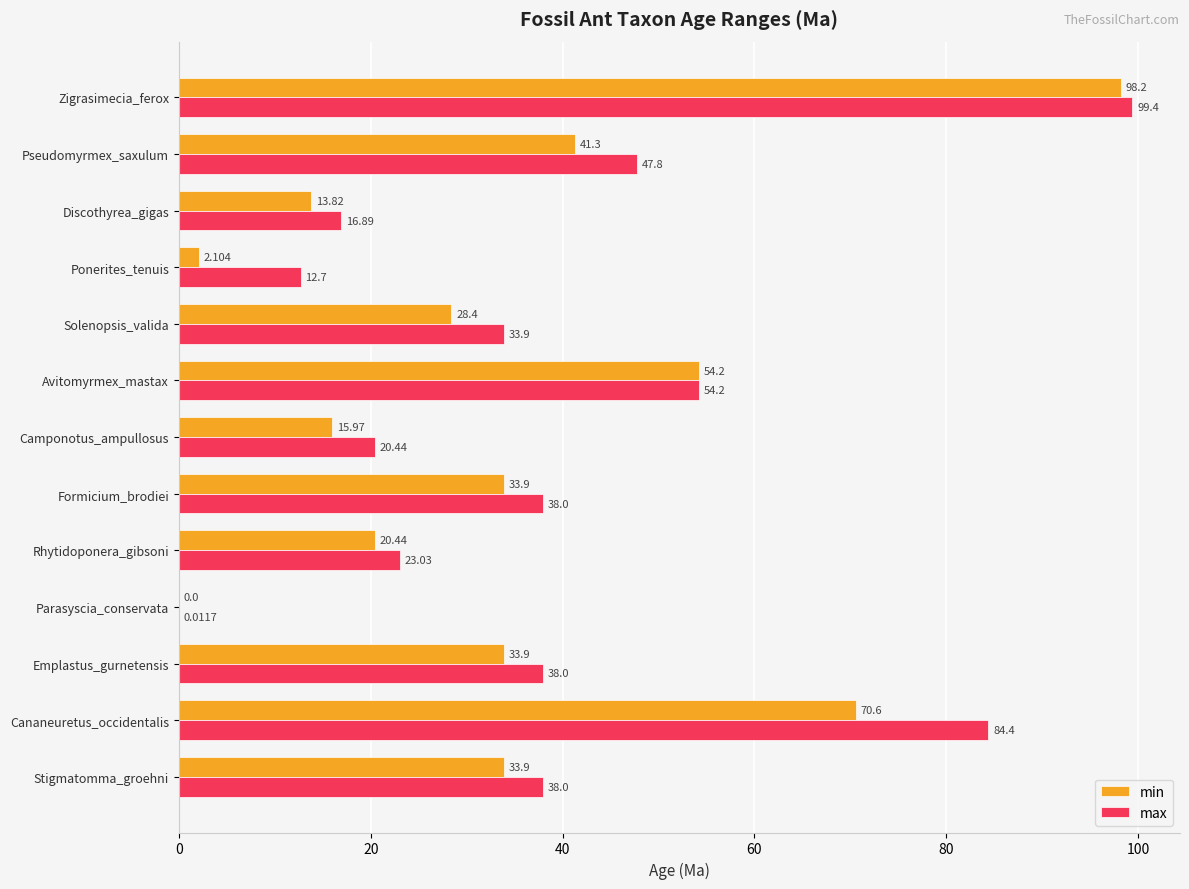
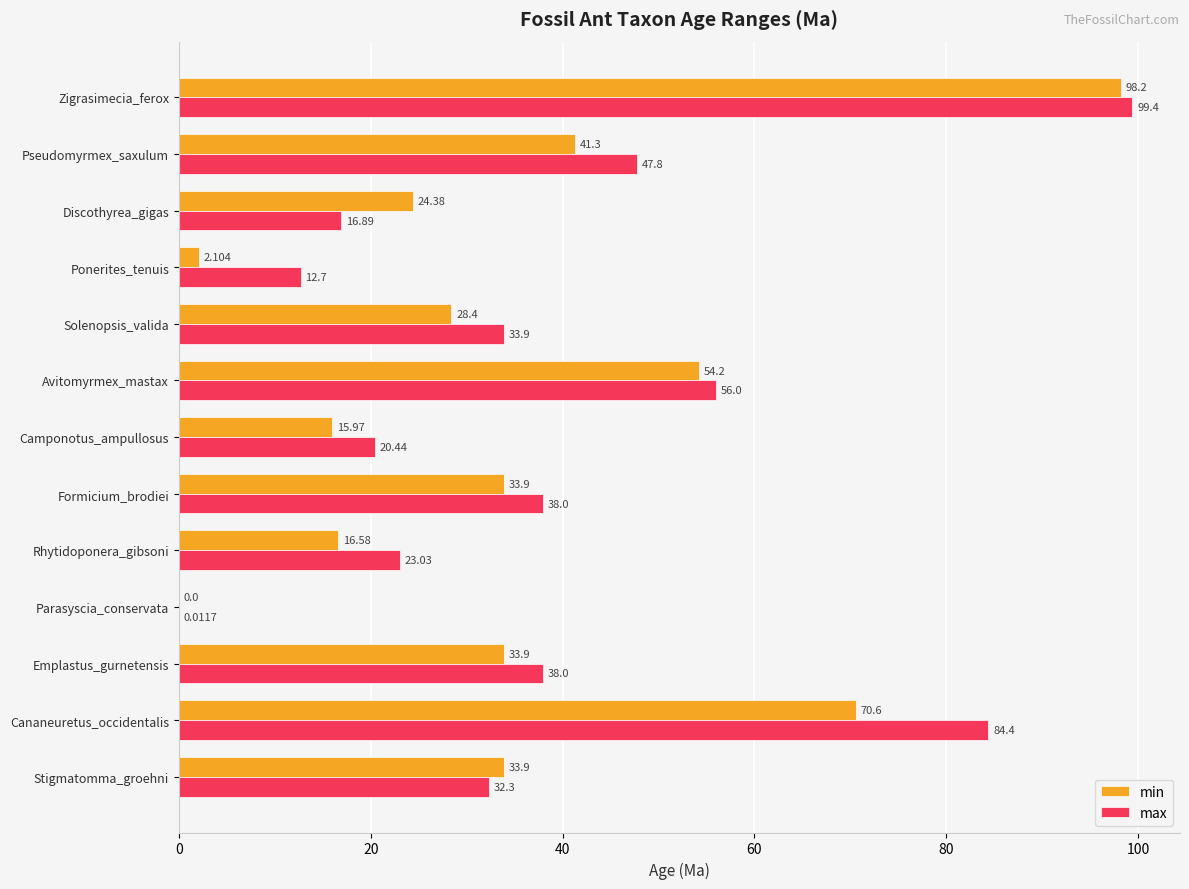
min, Discothyrea_gigas: 13.82 -> 24.38
max, Avitomyrmex_mastax: 54.2 -> 56.0
min, Rhytidoponera_gibsoni: 20.44 -> 16.58
max, Stigmatomma_groehni: 38.0 -> 32.3
